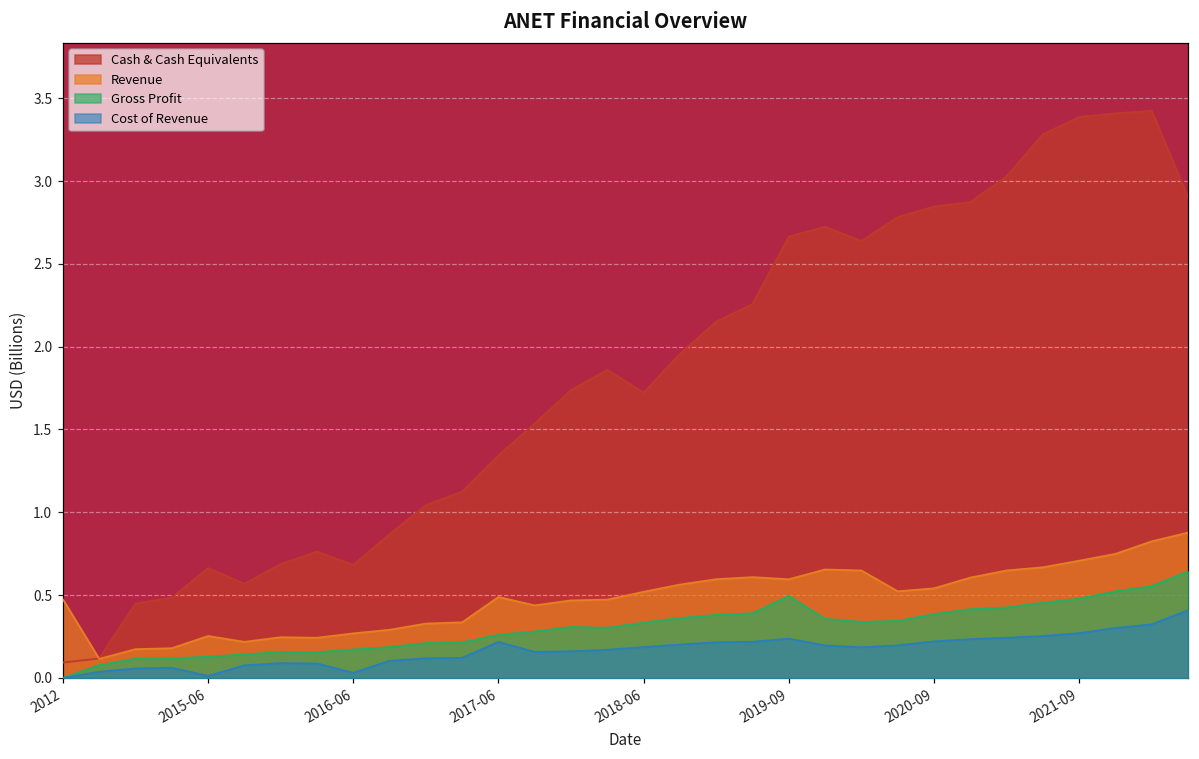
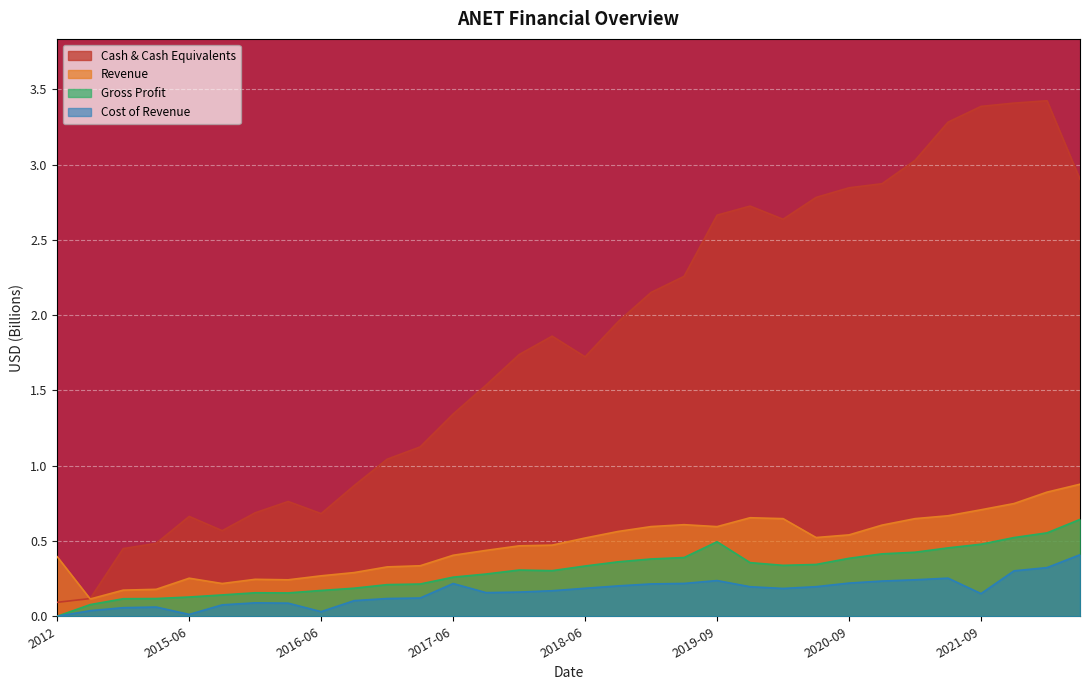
Revenue, 2012: 0.47 -> 0.40
Revenue, 2017-06: 0.49 -> 0.41
Cost of Revenue, 2021-09: 0.27 -> 0.15
